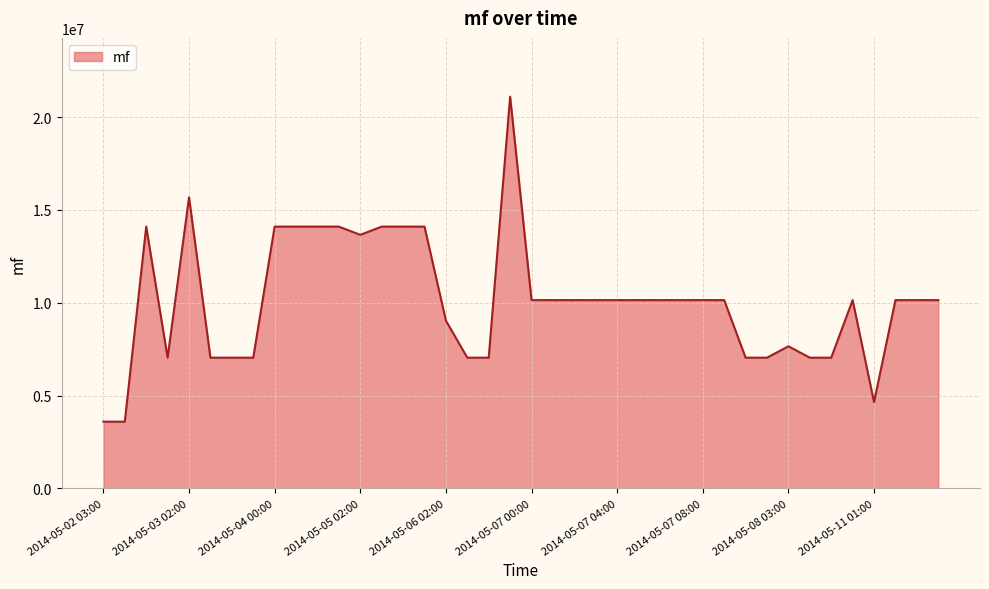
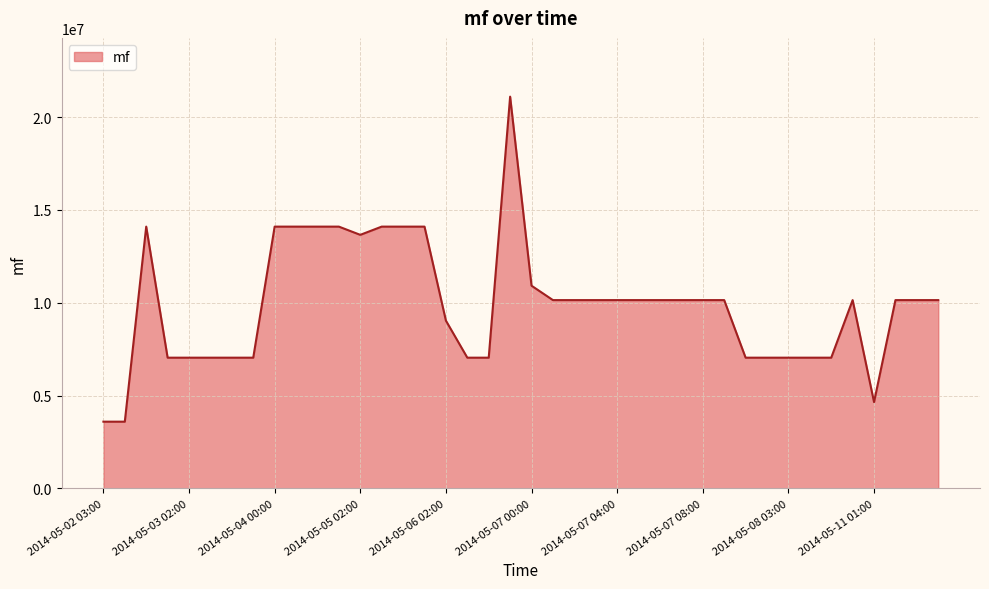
2014-05-03 02:00: 15700000 -> 7000000
2014-05-07 00:00: 10100000 -> 10900000
2014-05-08 03:00: 7700000 -> 7000000
